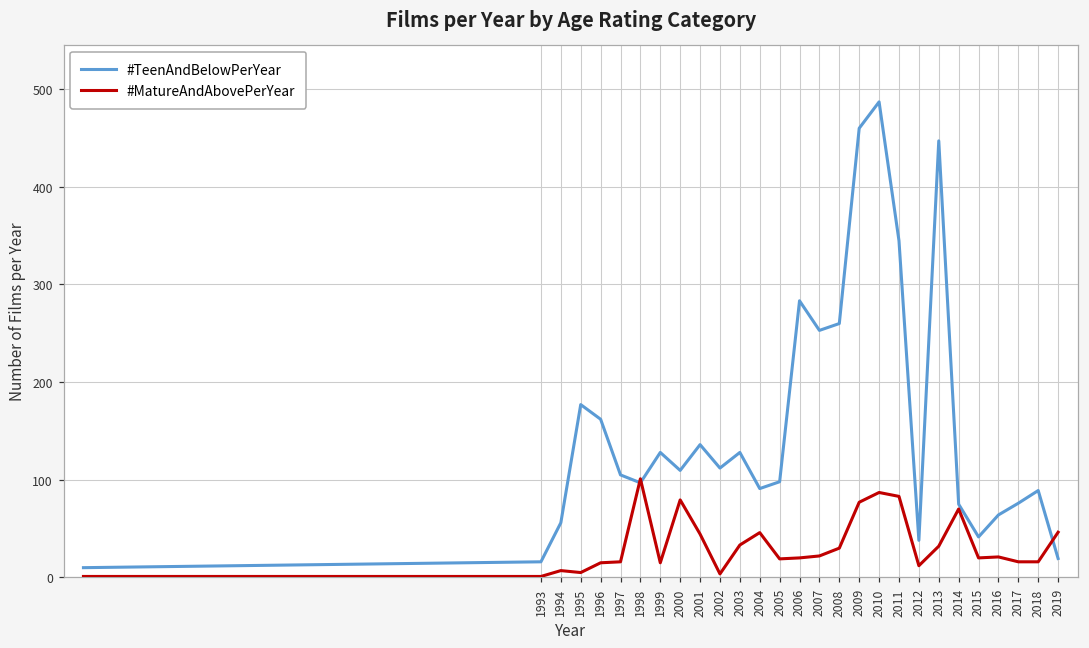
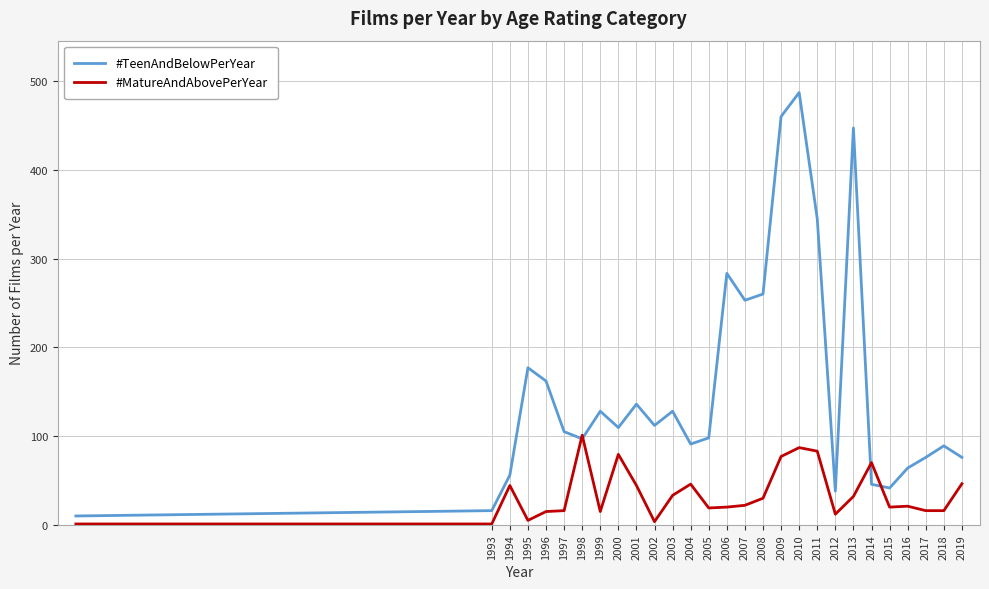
#MatureAndAbovePerYear, 1994: 10 -> 40
#TeenAndBelowPerYear, 2014: 80 -> 50
#TeenAndBelowPerYear, 2019: 20 -> 80
